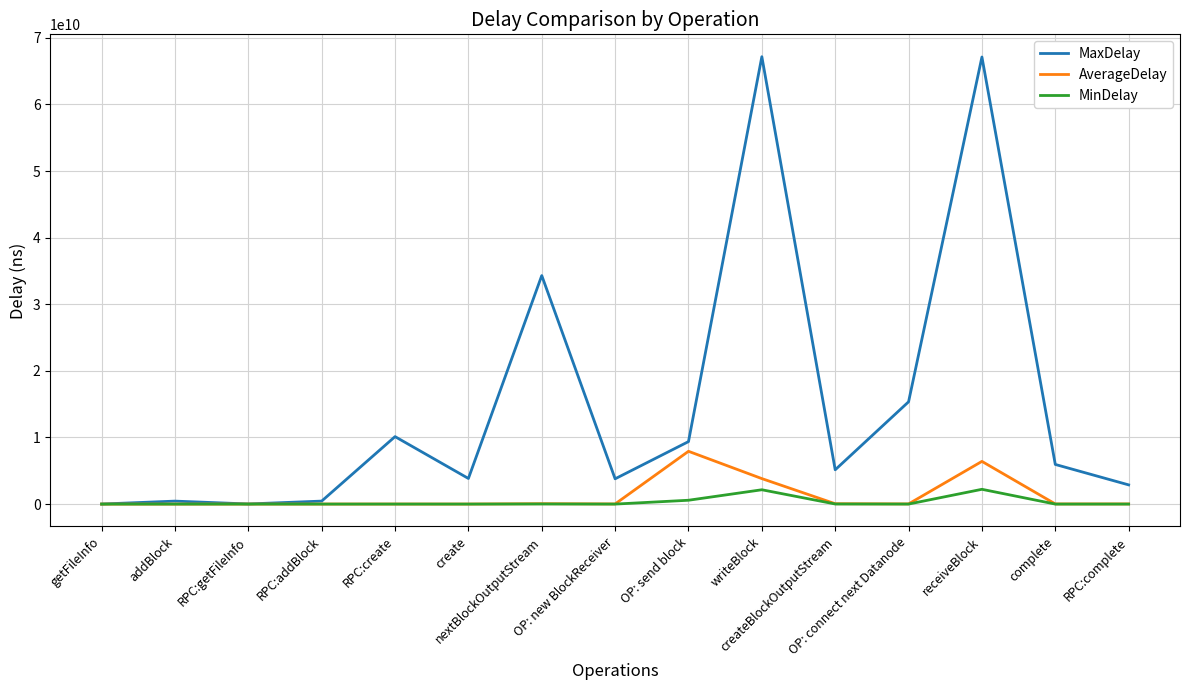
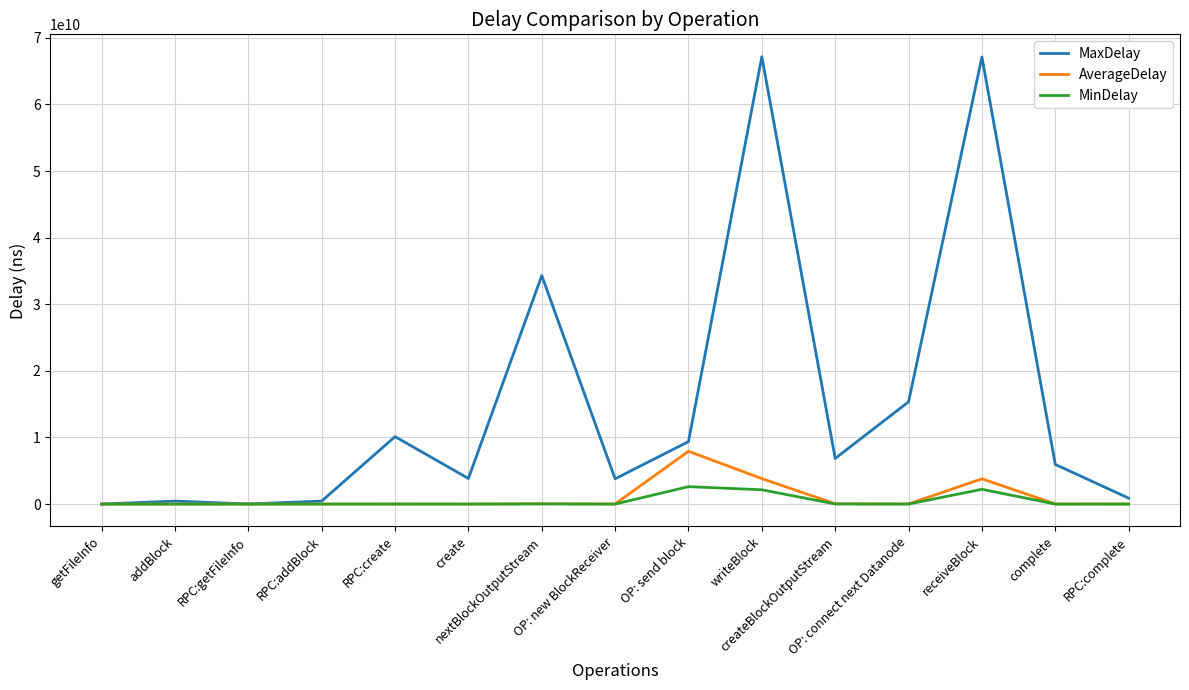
MinDelay, OP: send block: 1000000000 -> 3000000000
MaxDelay, createBlockOutputStream: 5000000000 -> 7000000000
AverageDelay, receiveBlock: 6000000000 -> 4000000000
MaxDelay, RPC:complete: 3000000000 -> 1000000000
